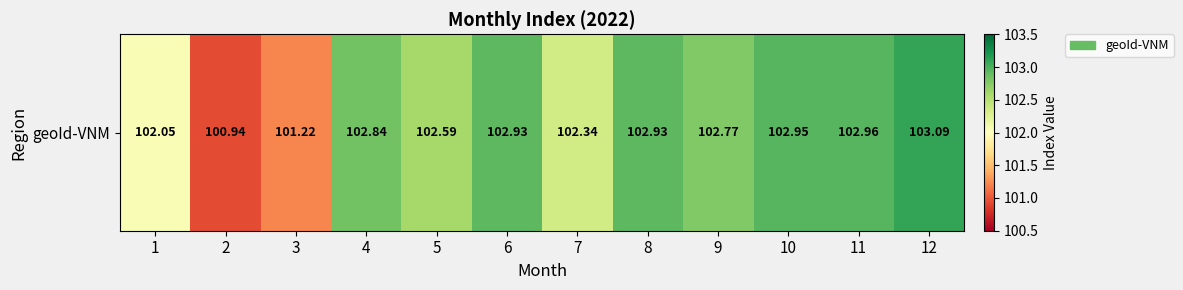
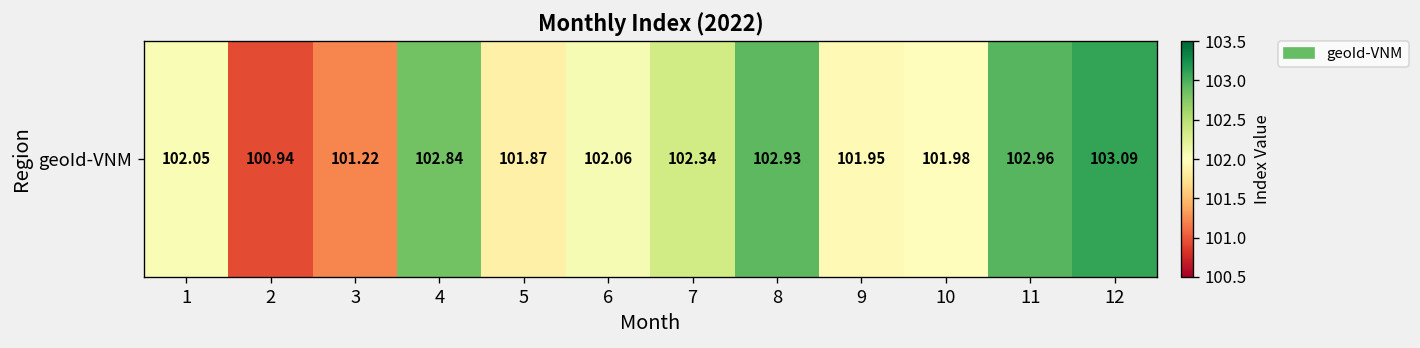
geoId-VNM, 5: 102.59 -> 101.87
geoId-VNM, 6: 102.93 -> 102.06
geoId-VNM, 9: 102.77 -> 101.95
geoId-VNM, 10: 102.95 -> 101.98
